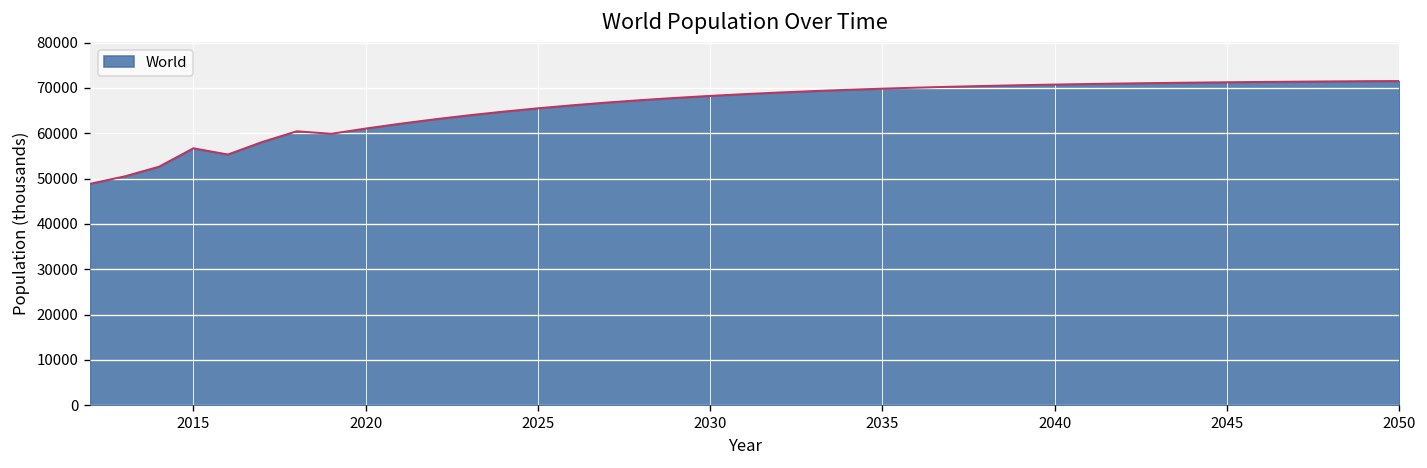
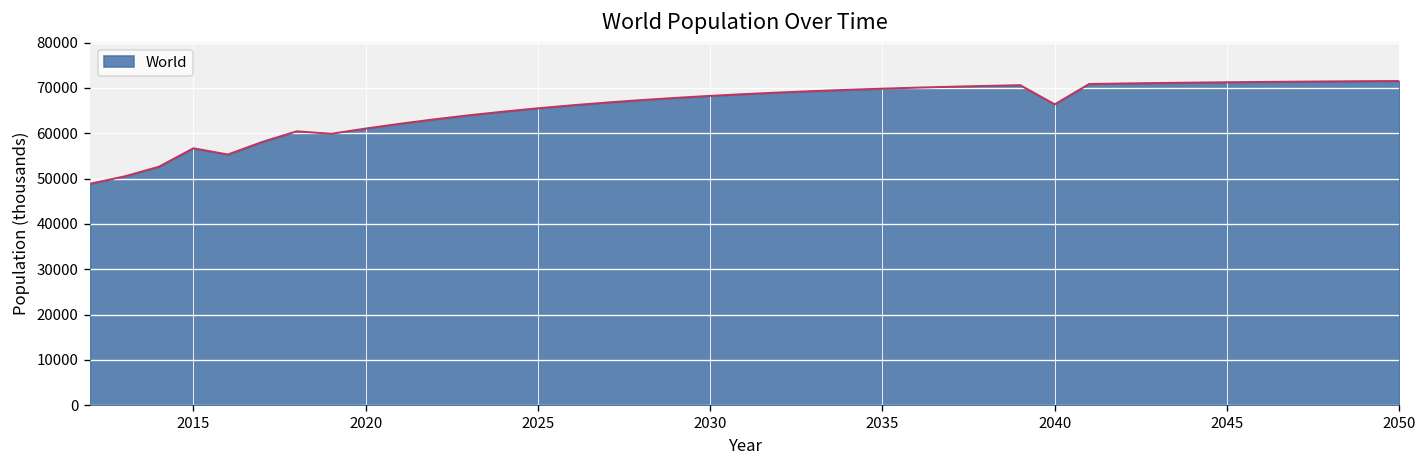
2040: 71000 -> 66000
